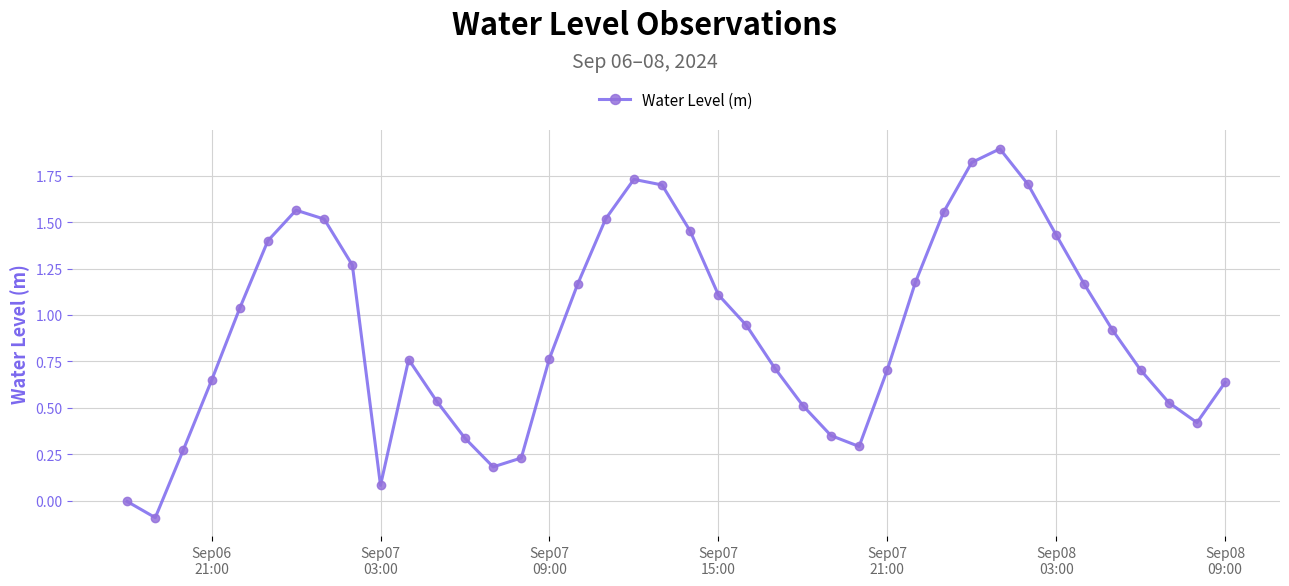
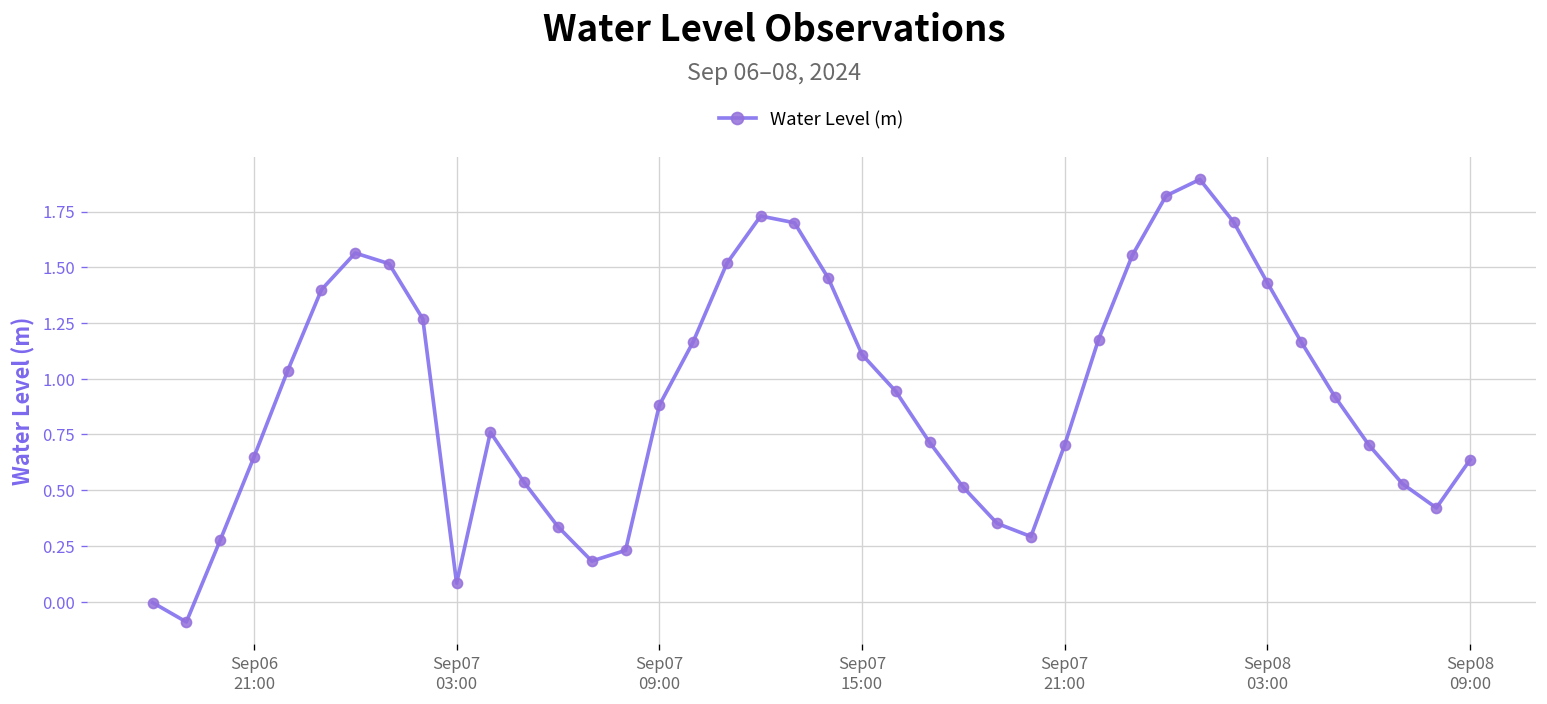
Sep07 09:00: 0.76 -> 0.88
